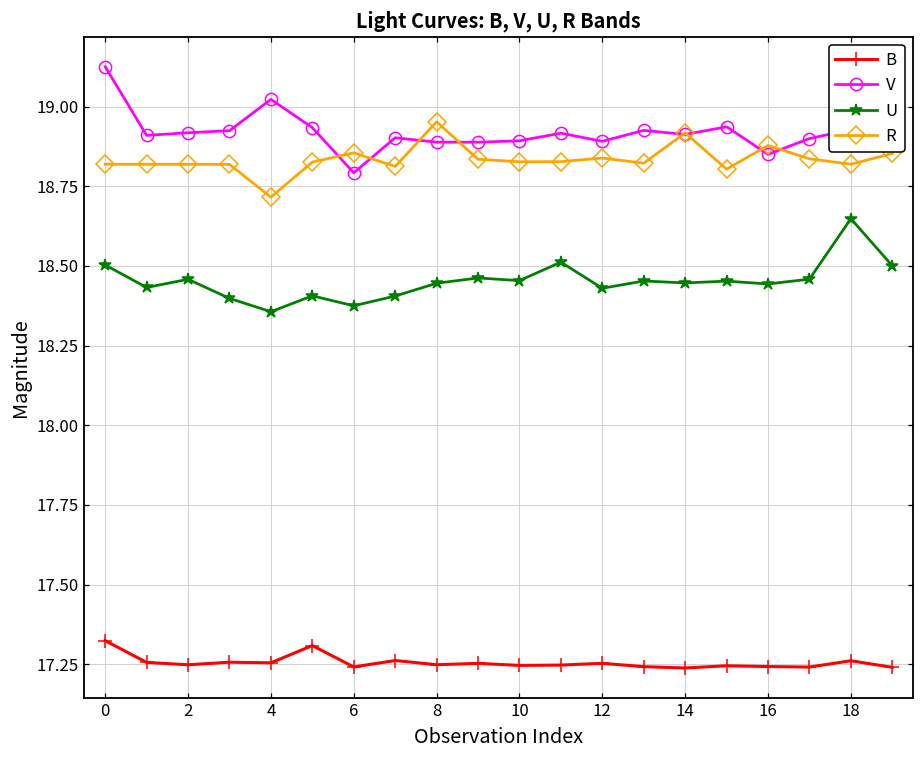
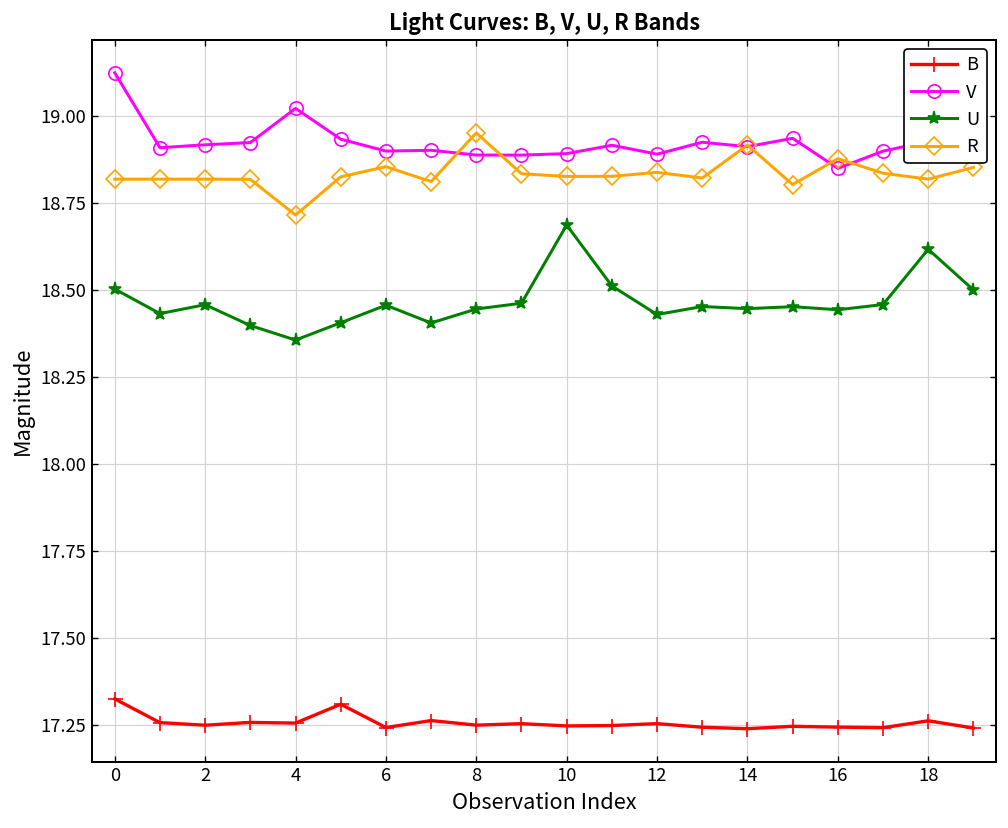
V, 6: 18.79 -> 18.90
U, 6: 18.37 -> 18.46
U, 10: 18.45 -> 18.69
U, 18: 18.65 -> 18.62
